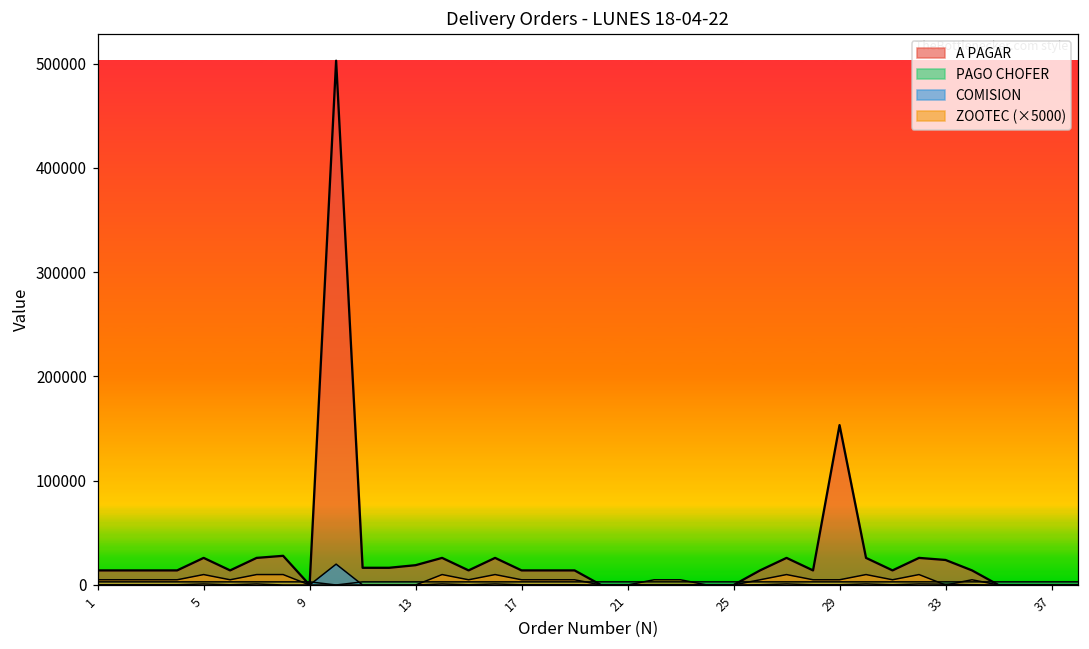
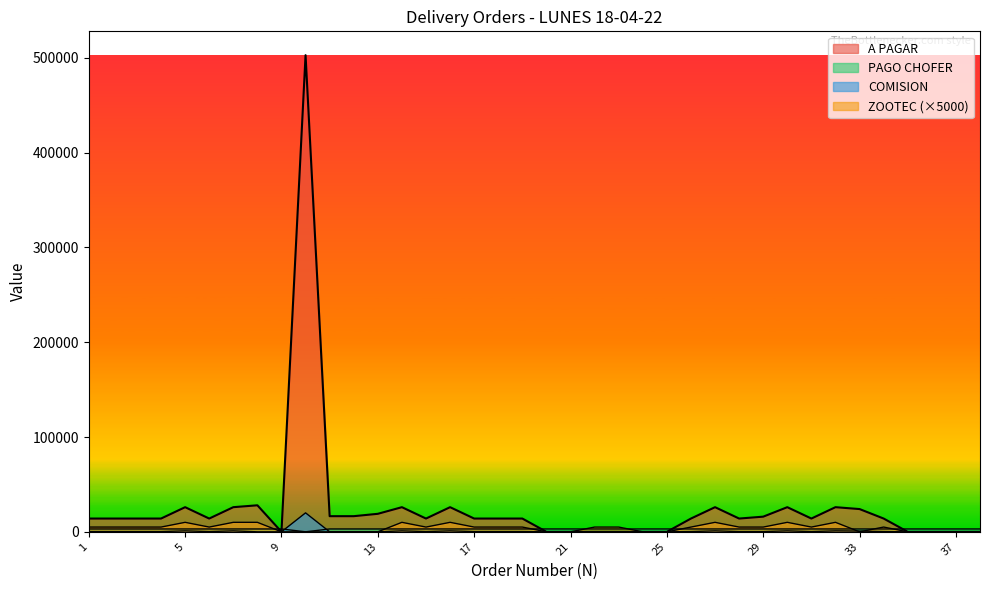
A PAGAR, 29: 150000 -> 20000
